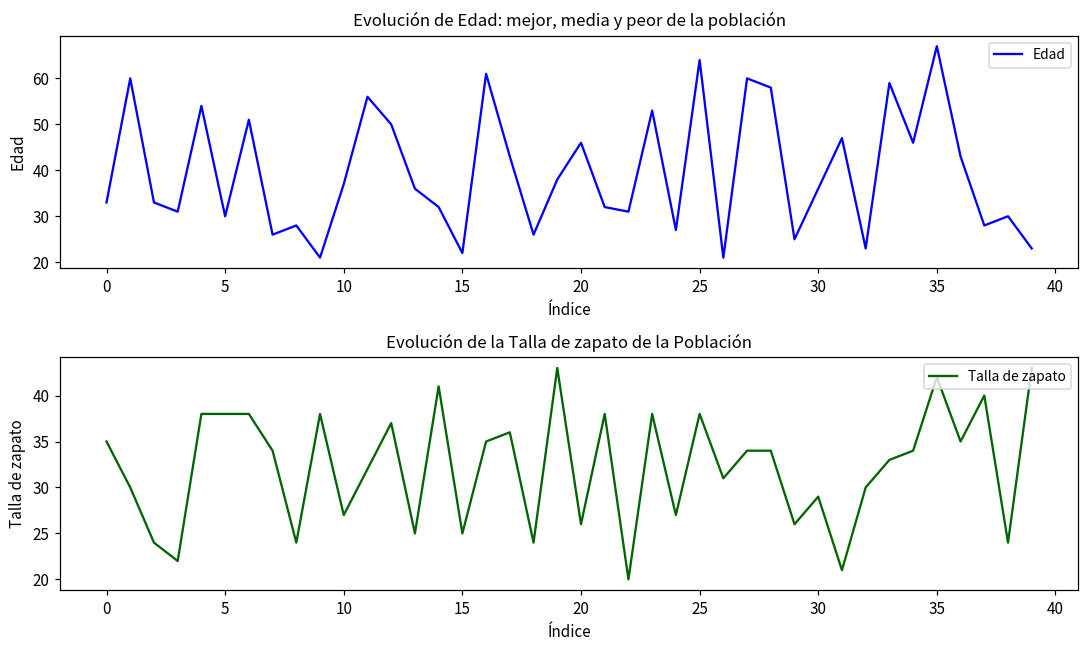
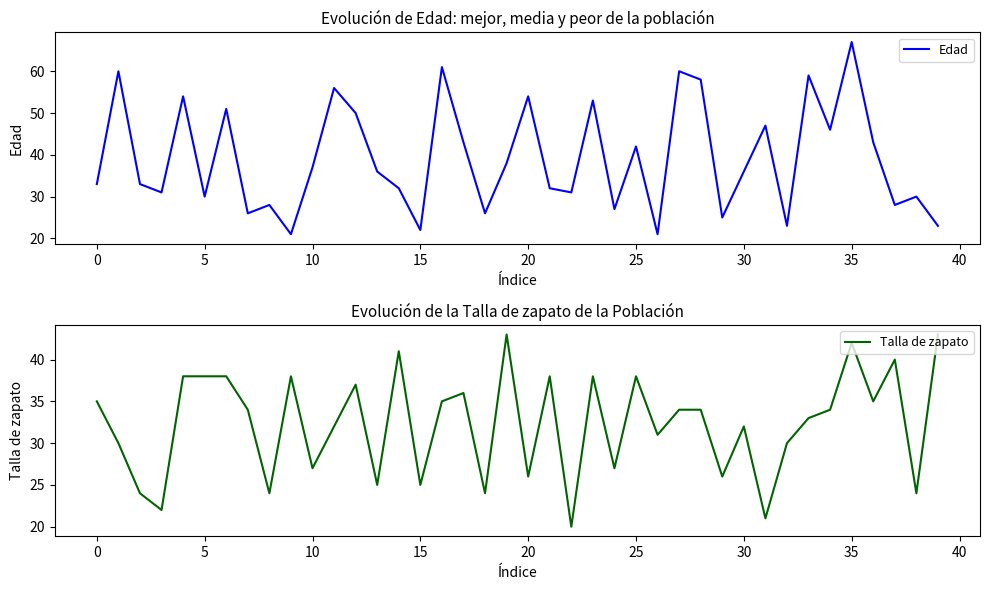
Evolución de Edad: mejor, media y peor de la población, 20: 46 -> 54
Evolución de Edad: mejor, media y peor de la población, 25: 64 -> 42
Evolución de la Talla de zapato de la Población, 30: 29 -> 32
